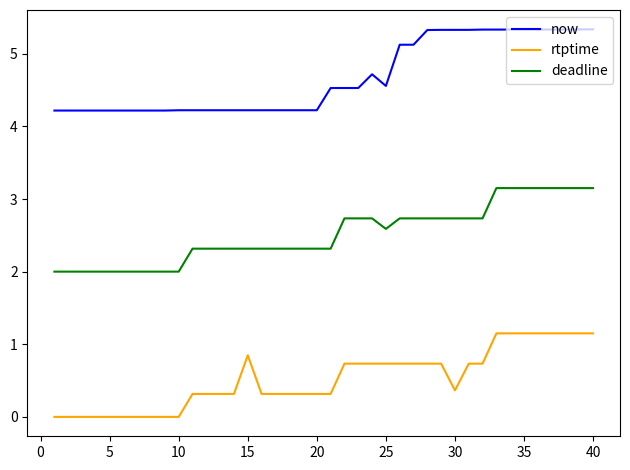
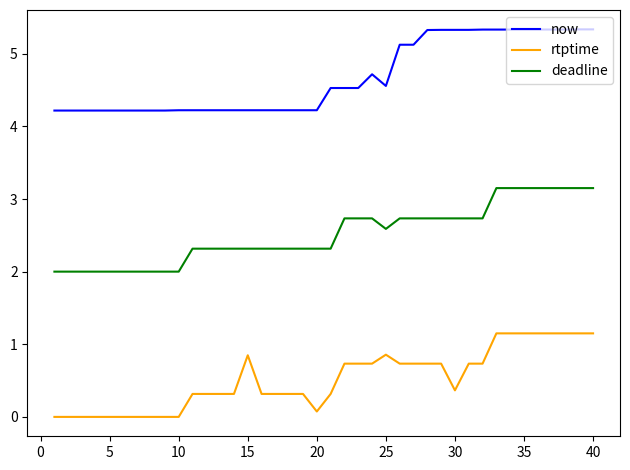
rtptime, 20: 0.3 -> 0.1
rtptime, 25: 0.7 -> 0.9
